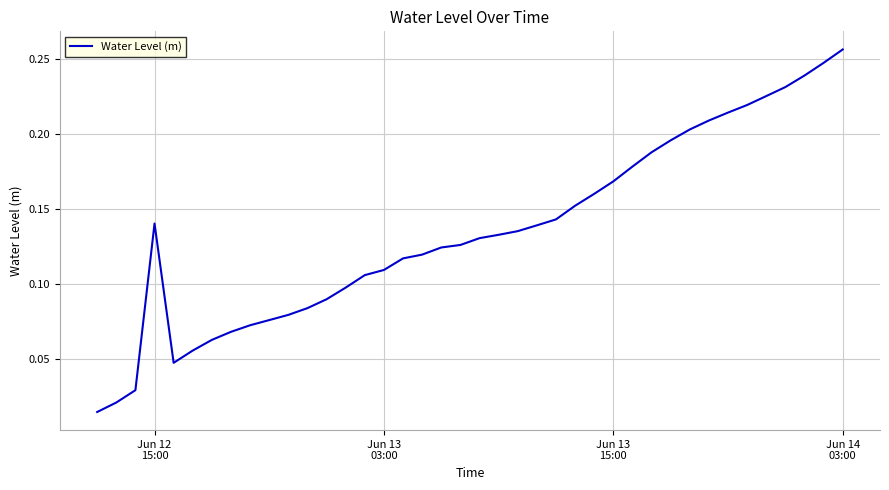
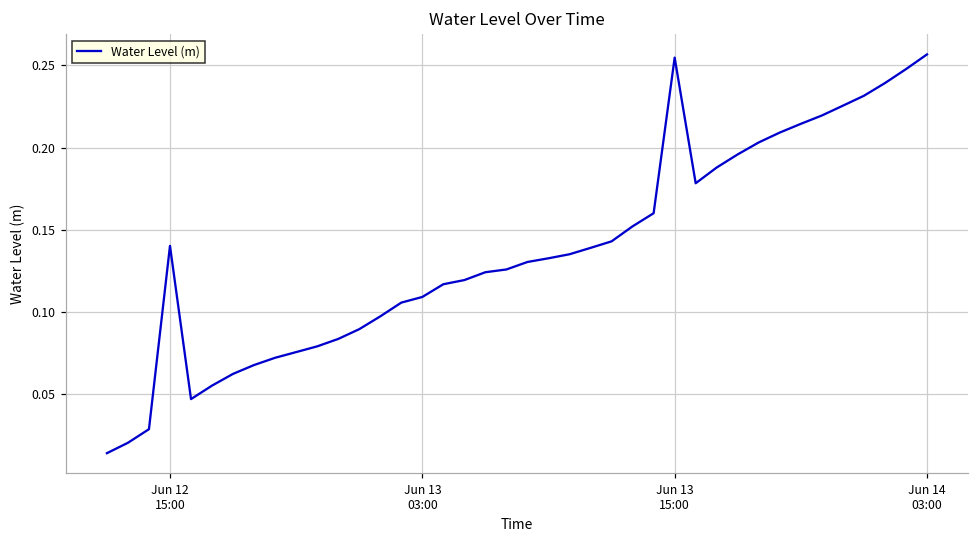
Jun 13 15:00: 0.168 -> 0.255
